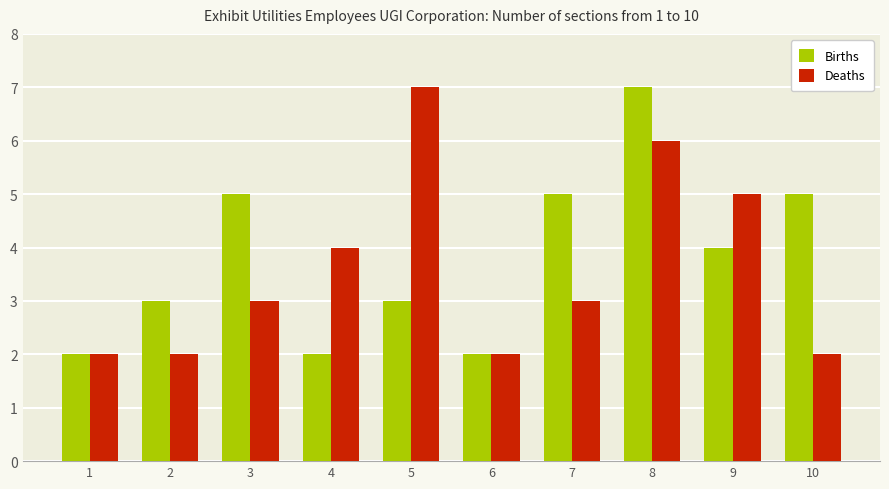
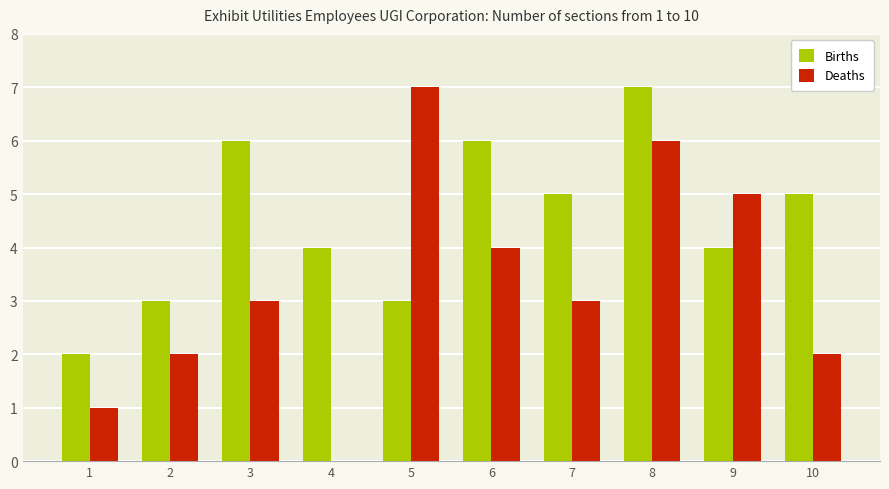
Deaths, 1: 2 -> 1
Births, 3: 5 -> 6
Births, 4: 2 -> 4
Deaths, 4: 4 -> 0
Births, 6: 2 -> 6
Deaths, 6: 2 -> 4
